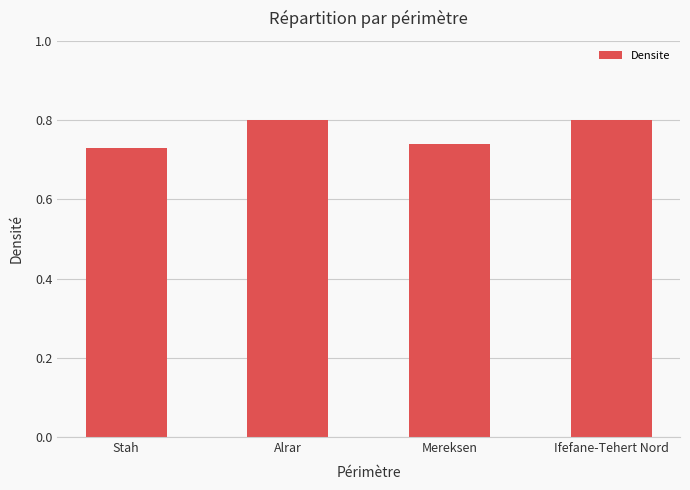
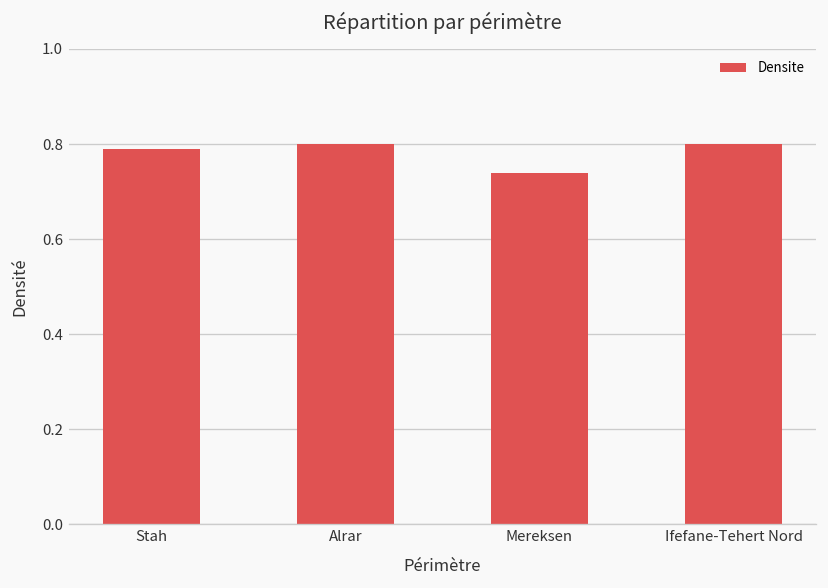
Stah: 0.73 -> 0.79
